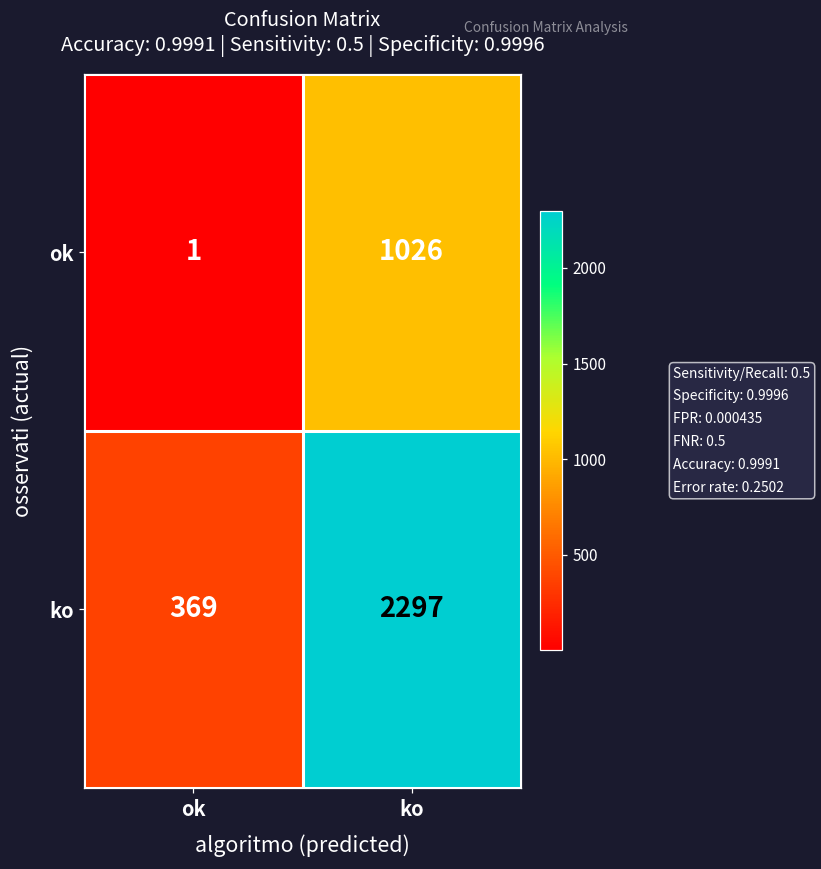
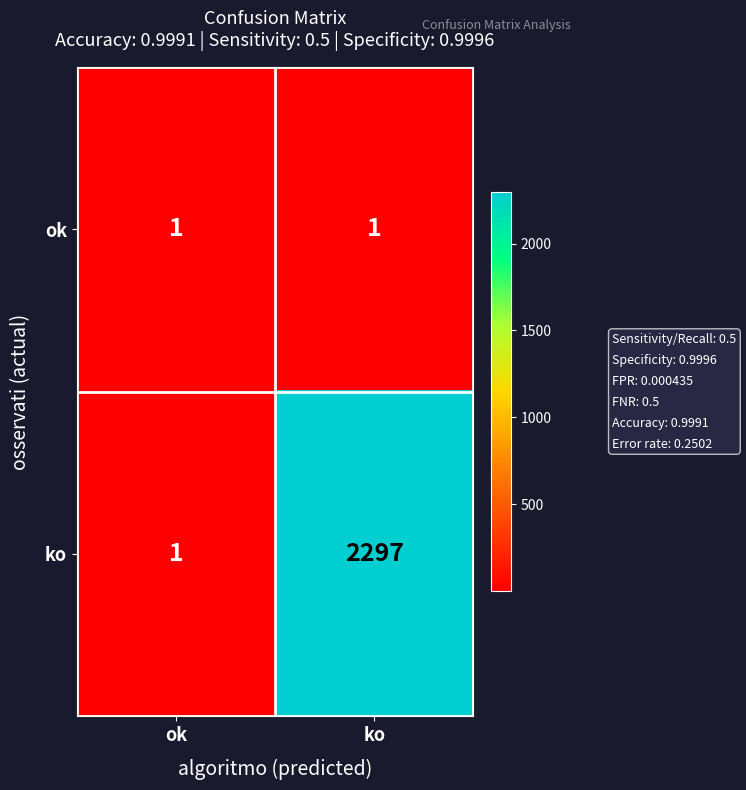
ok, ko: 1026 -> 1
ko, ok: 369 -> 1
